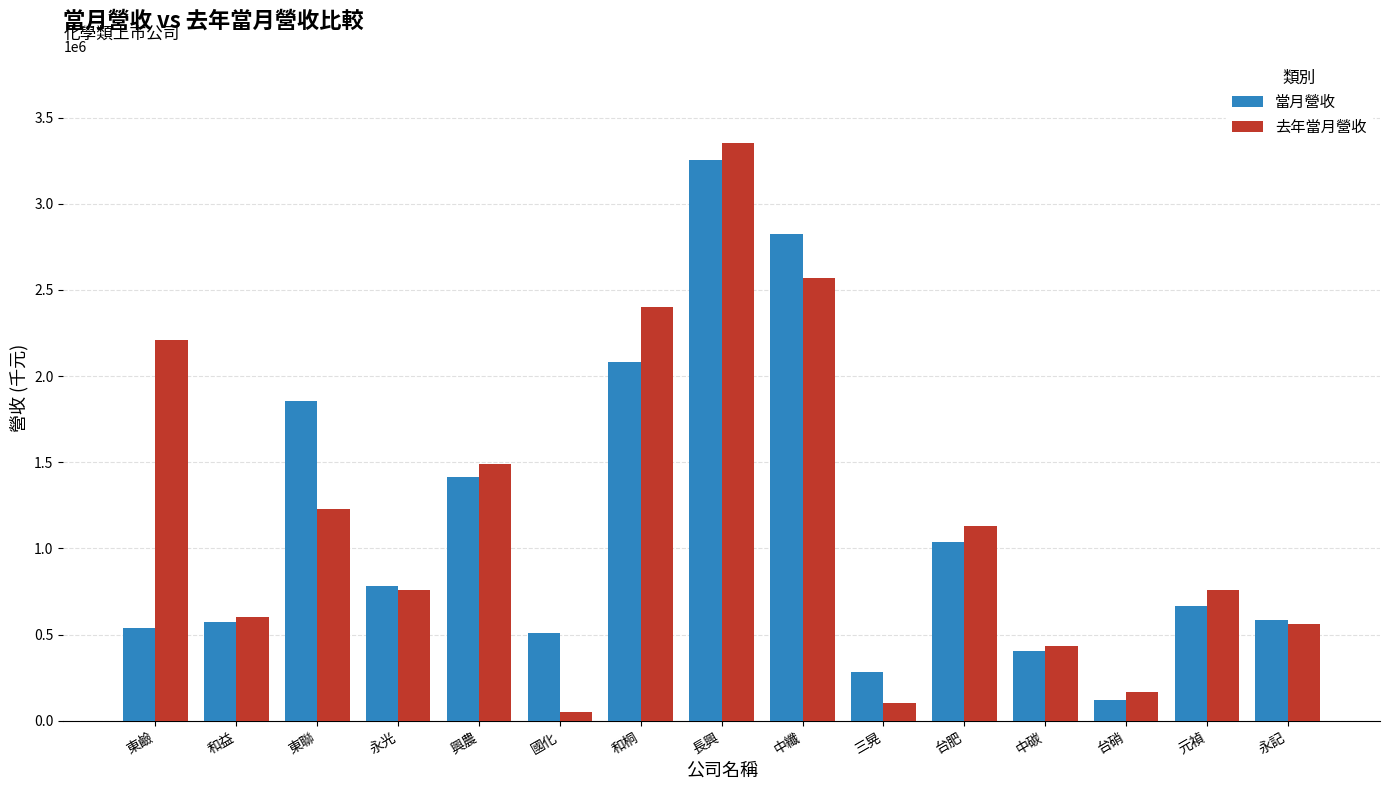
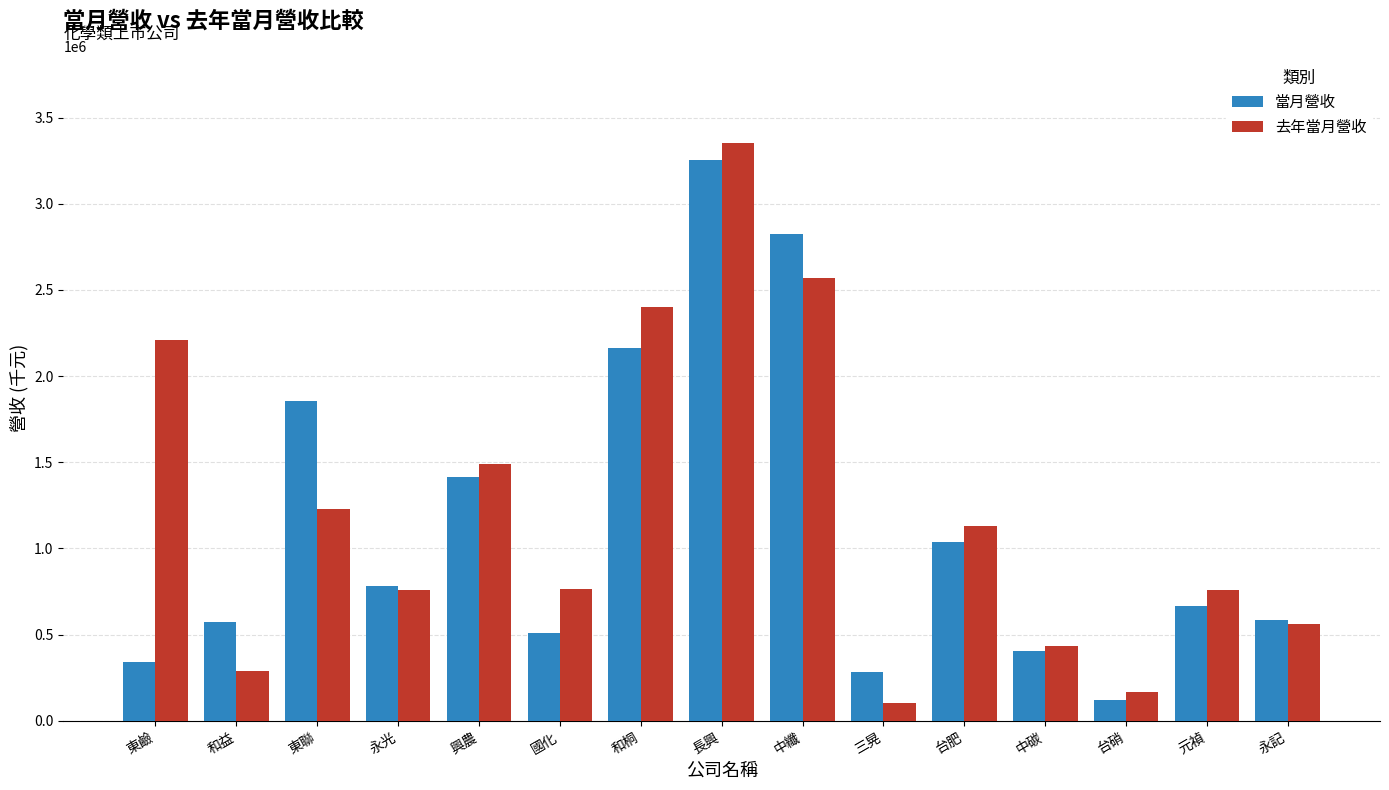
當月營收, 東鹼: 540000 -> 340000
去年當月營收, 和益: 600000 -> 290000
去年當月營收, 國化: 50000 -> 770000
當月營收, 和桐: 2080000 -> 2160000
